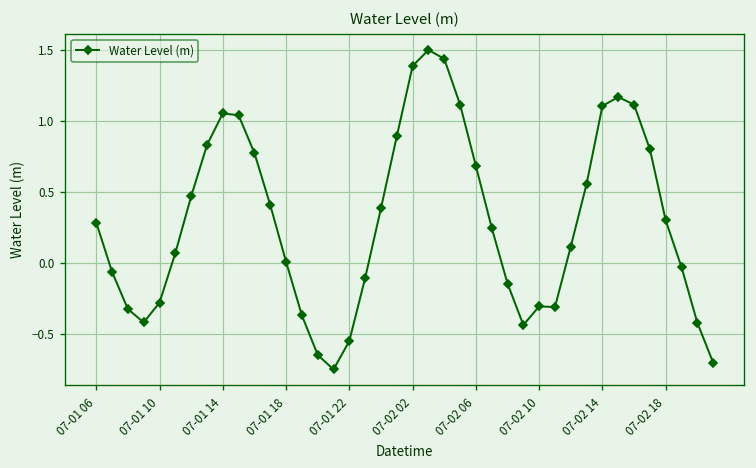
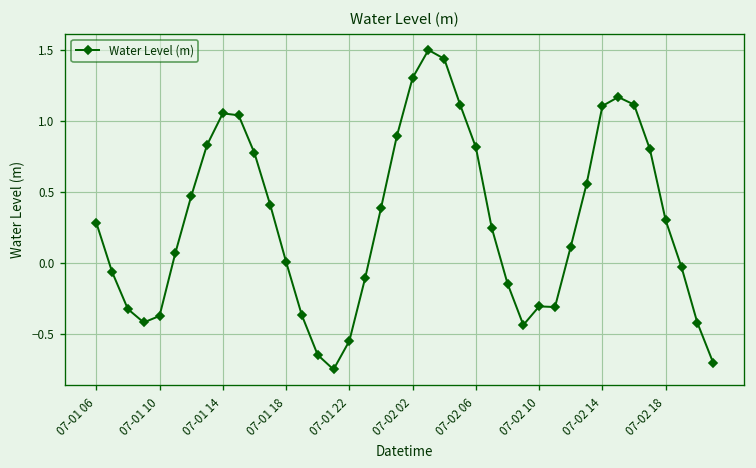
07-01 10: -0.28 -> -0.37
07-02 02: 1.38 -> 1.30
07-02 06: 0.68 -> 0.81
